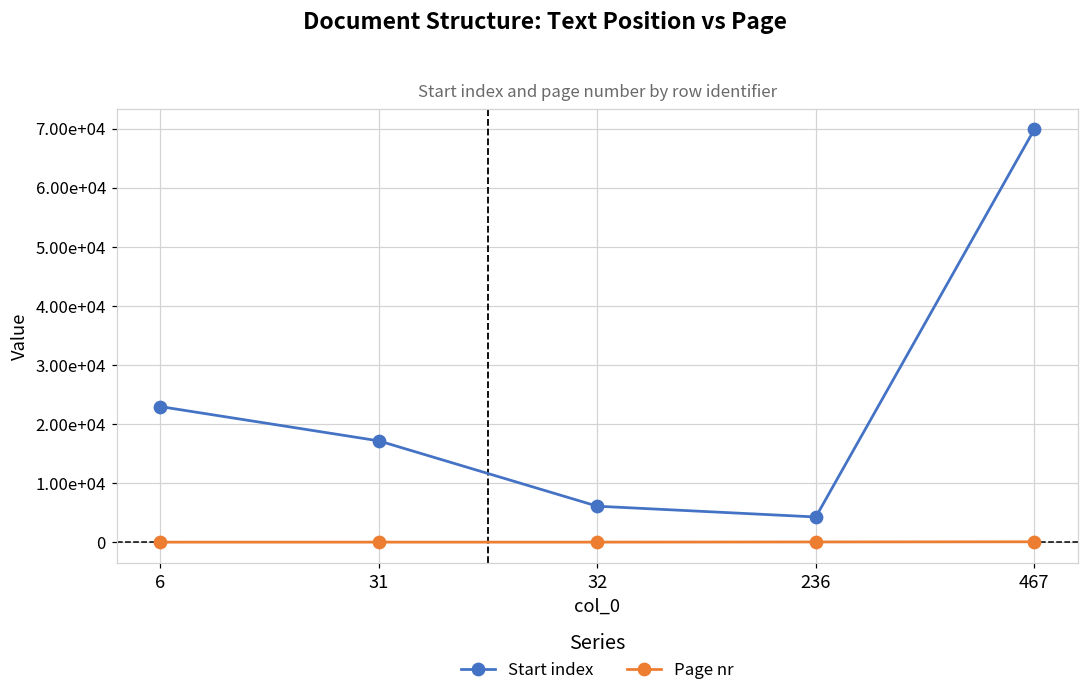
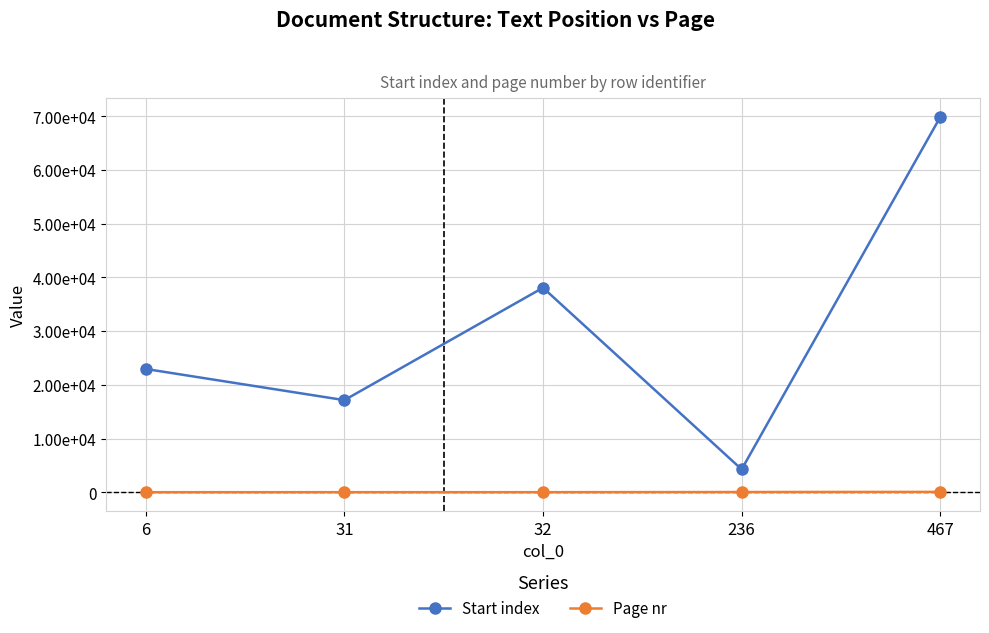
Start index, 32: 6000 -> 38000
